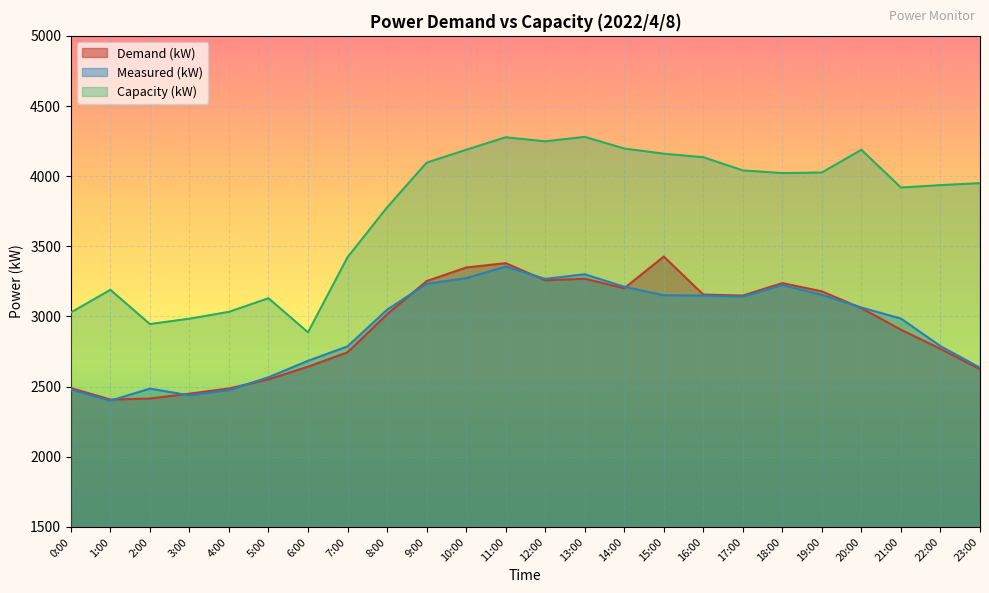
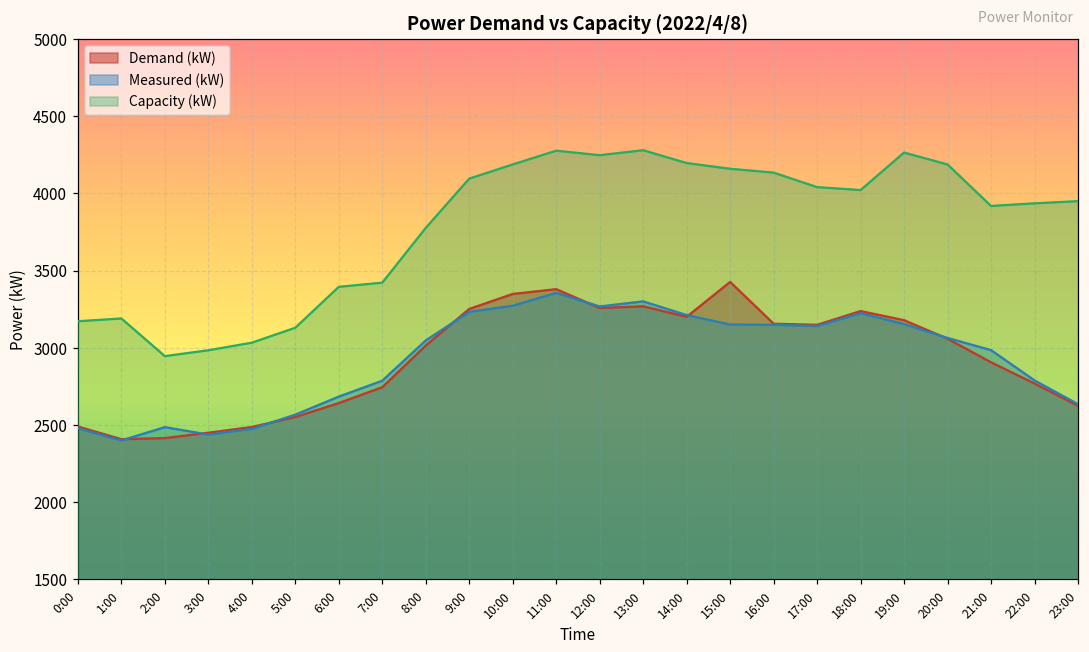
Capacity (kW), 0:00: 3030 -> 3170
Capacity (kW), 6:00: 2890 -> 3400
Capacity (kW), 19:00: 4030 -> 4270
